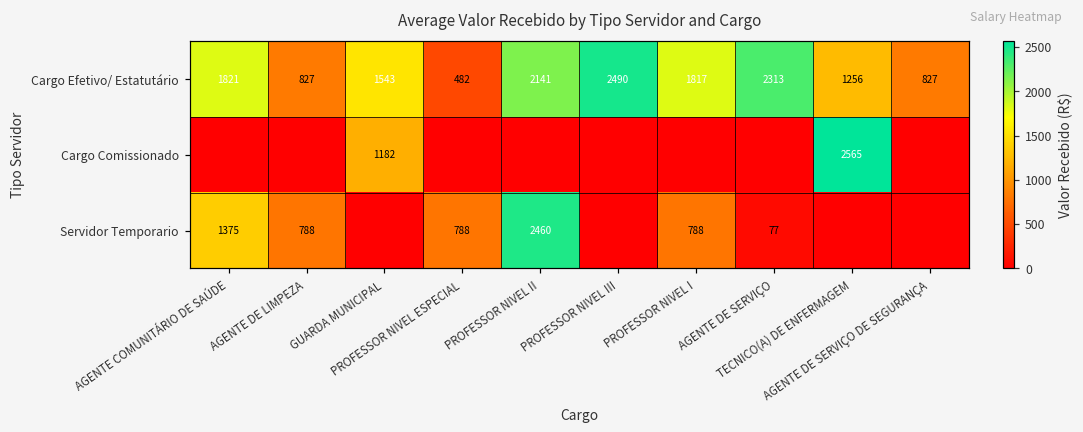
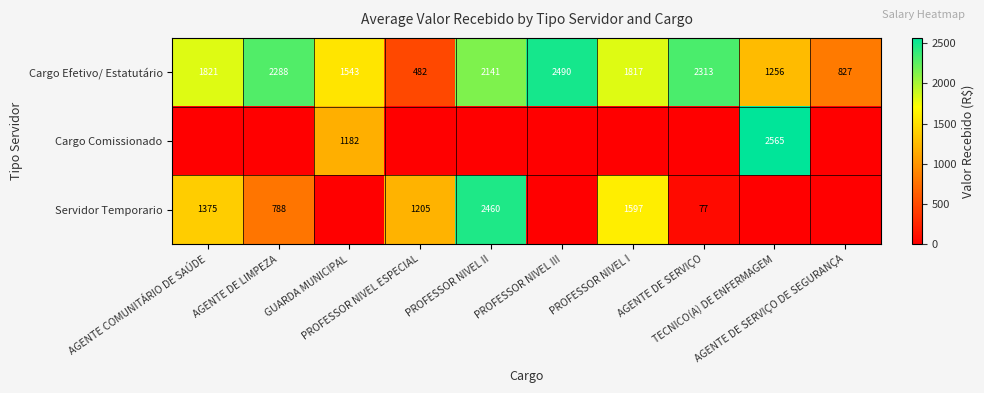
Cargo Efetivo/ Estatutário, AGENTE DE LIMPEZA: 827 -> 2288
Servidor Temporario, PROFESSOR NIVEL ESPECIAL: 788 -> 1205
Servidor Temporario, PROFESSOR NIVEL I: 788 -> 1597
